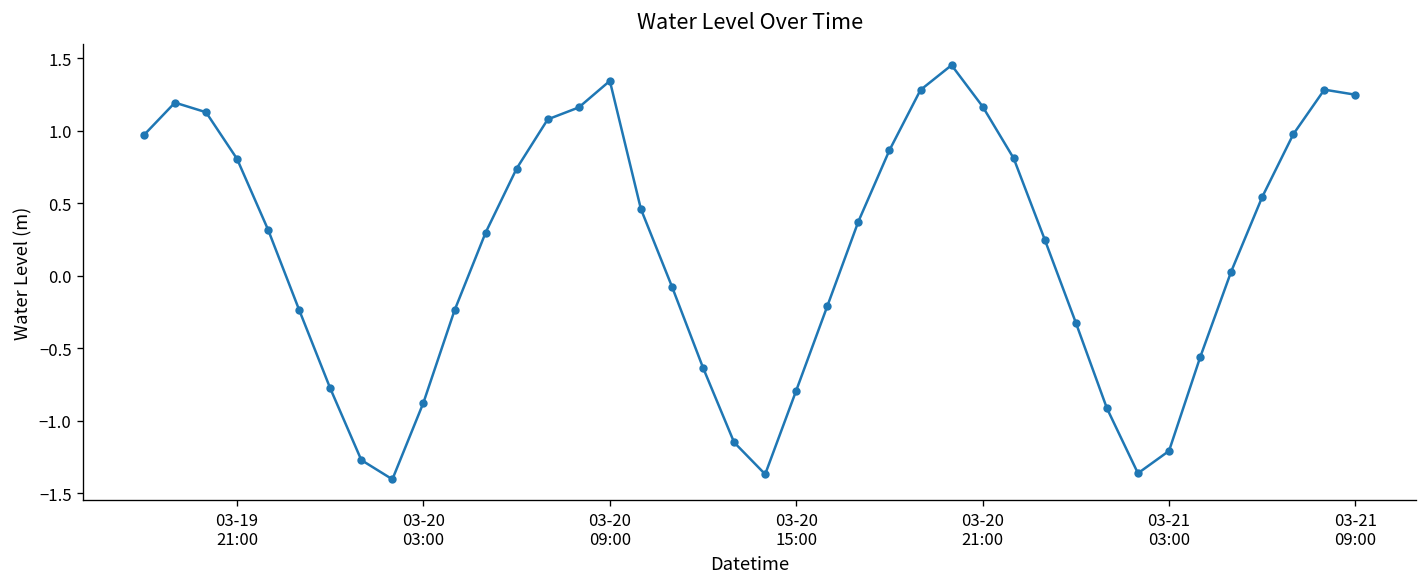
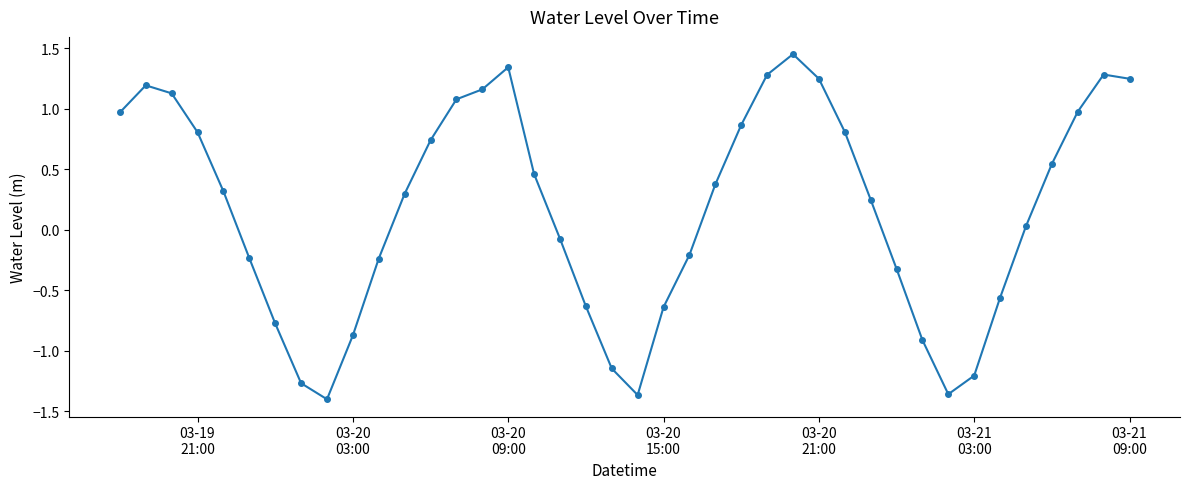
03-20 15:00: -0.79 -> -0.64
03-20 21:00: 1.17 -> 1.25
